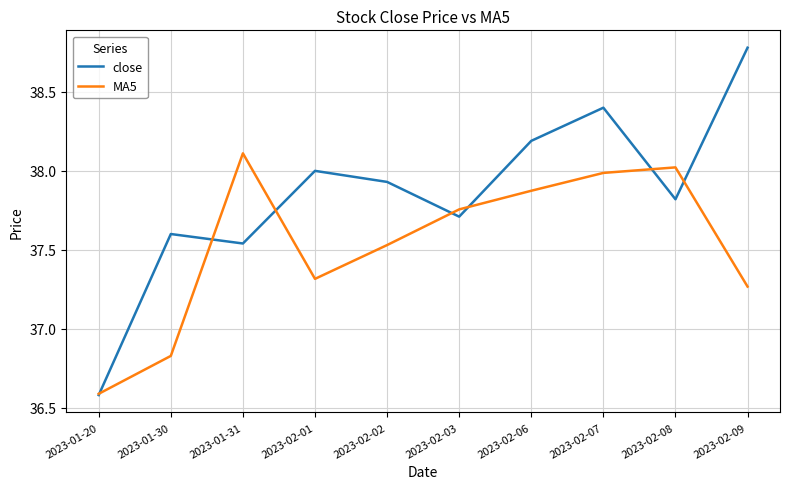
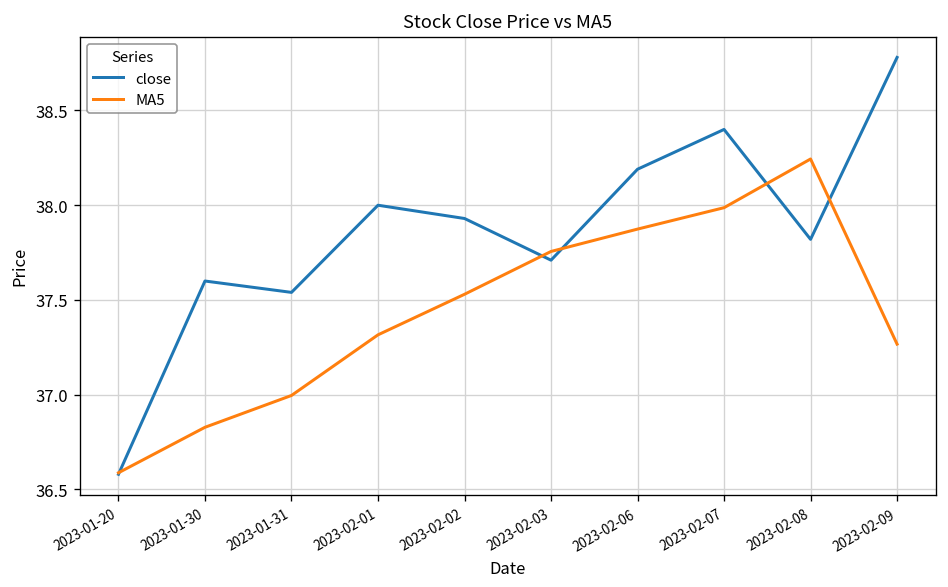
MA5, 2023-01-31: 38.11 -> 37.00
MA5, 2023-02-08: 38.02 -> 38.24
